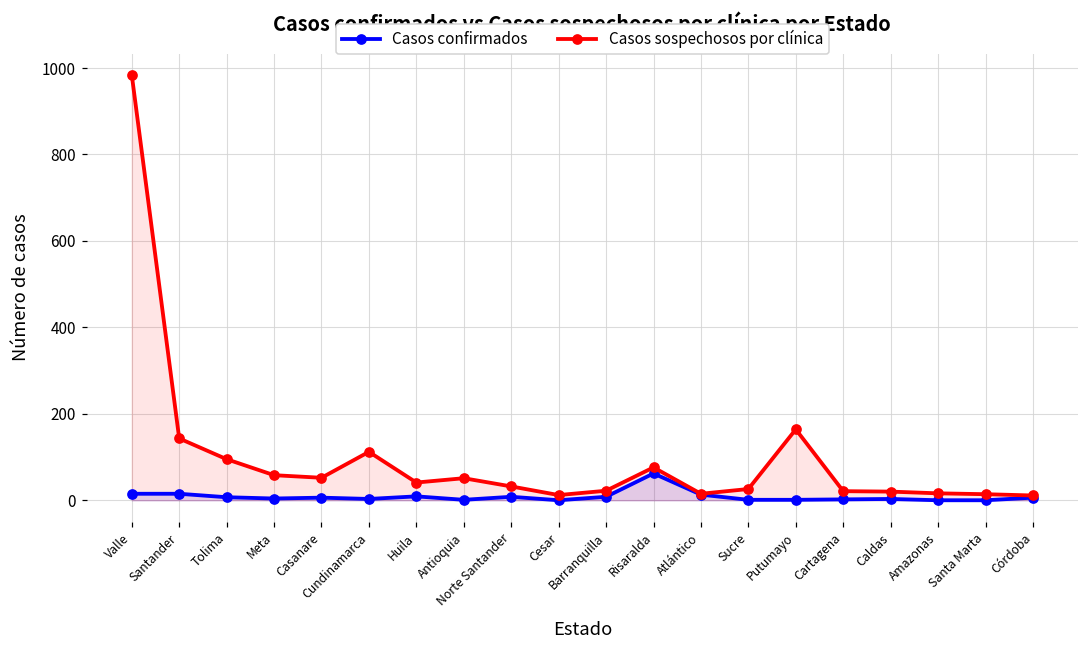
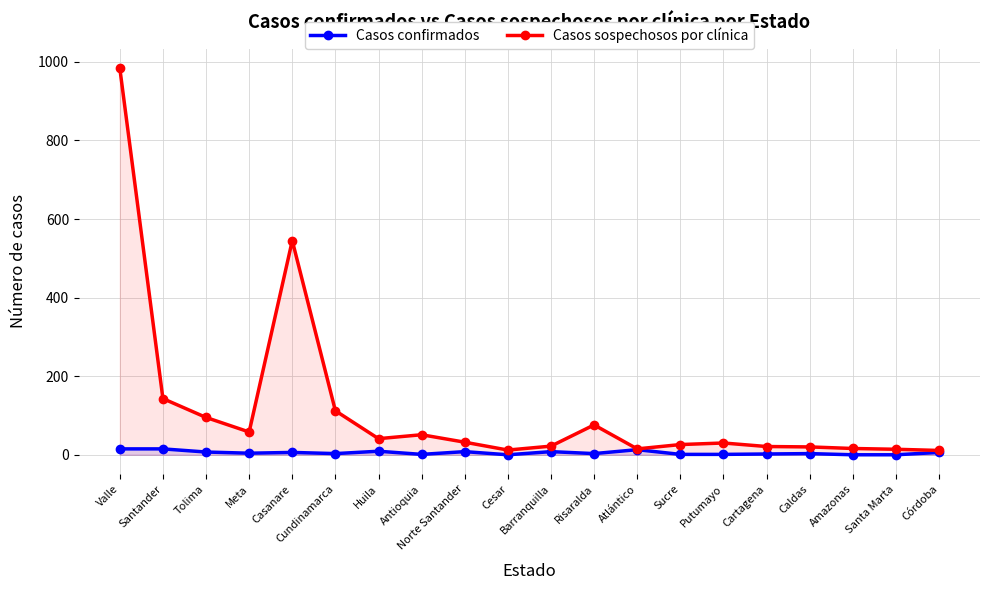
Casos sospechosos por clínica, Casanare: 50 -> 550
Casos confirmados, Risaralda: 60 -> 0
Casos sospechosos por clínica, Putumayo: 160 -> 30
